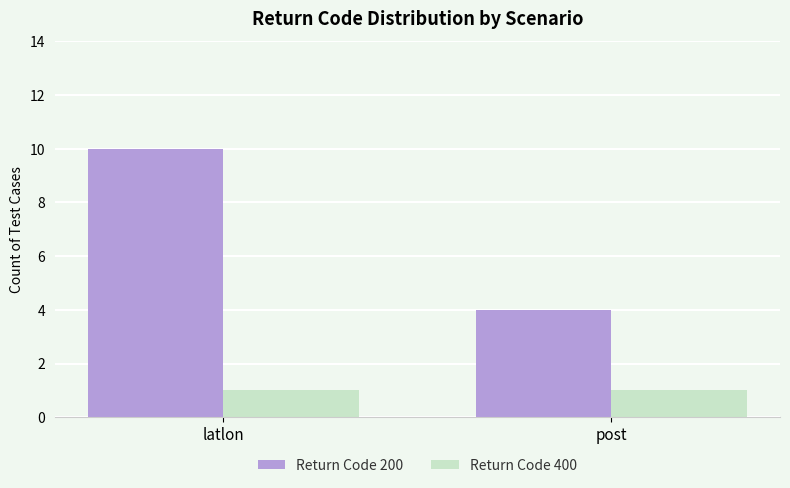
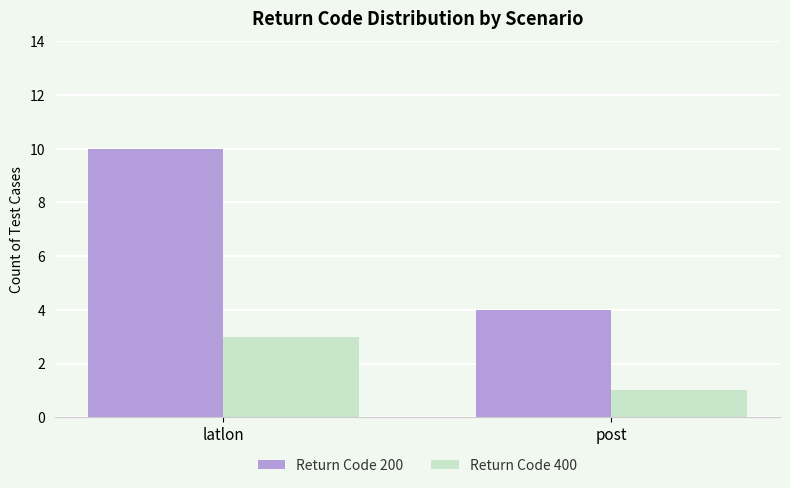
Return Code 400, latlon: 1 -> 3
